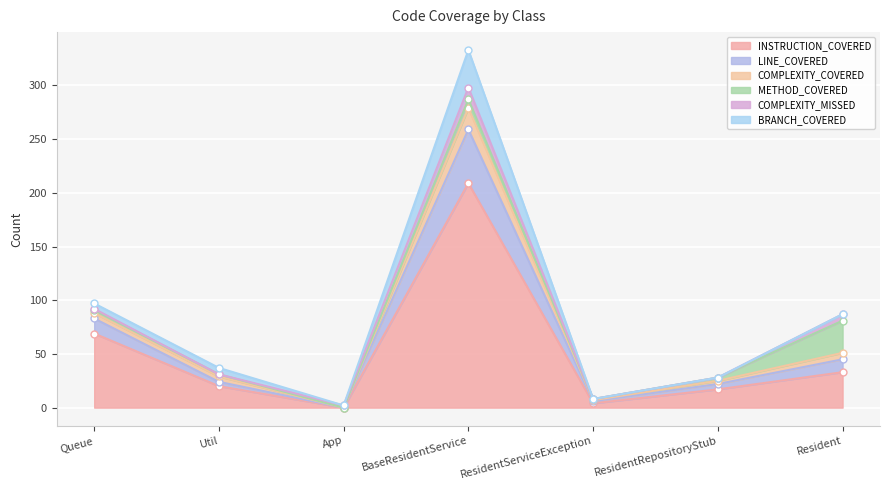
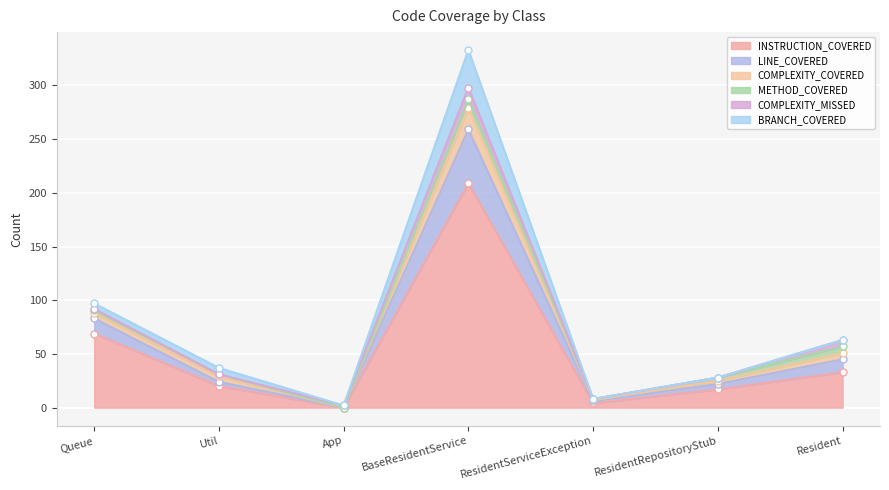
METHOD_COVERED, Resident: 30 -> 6
